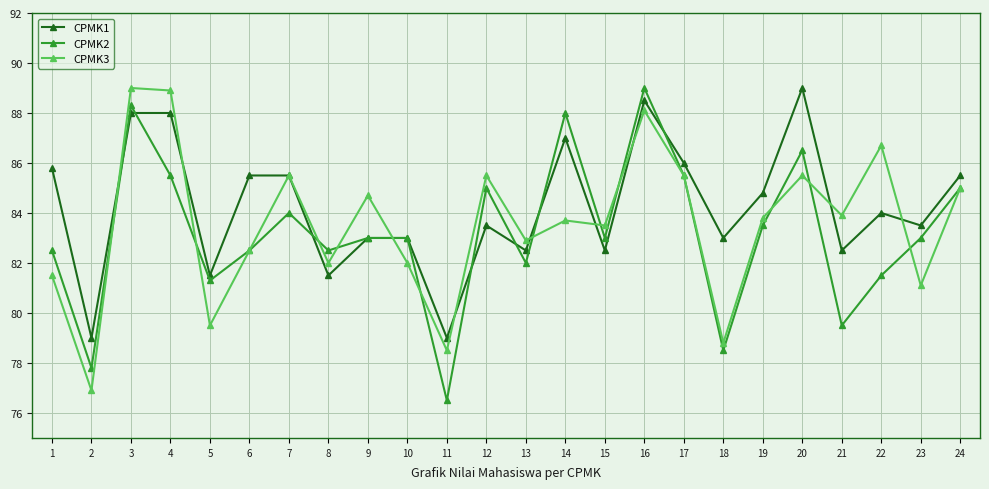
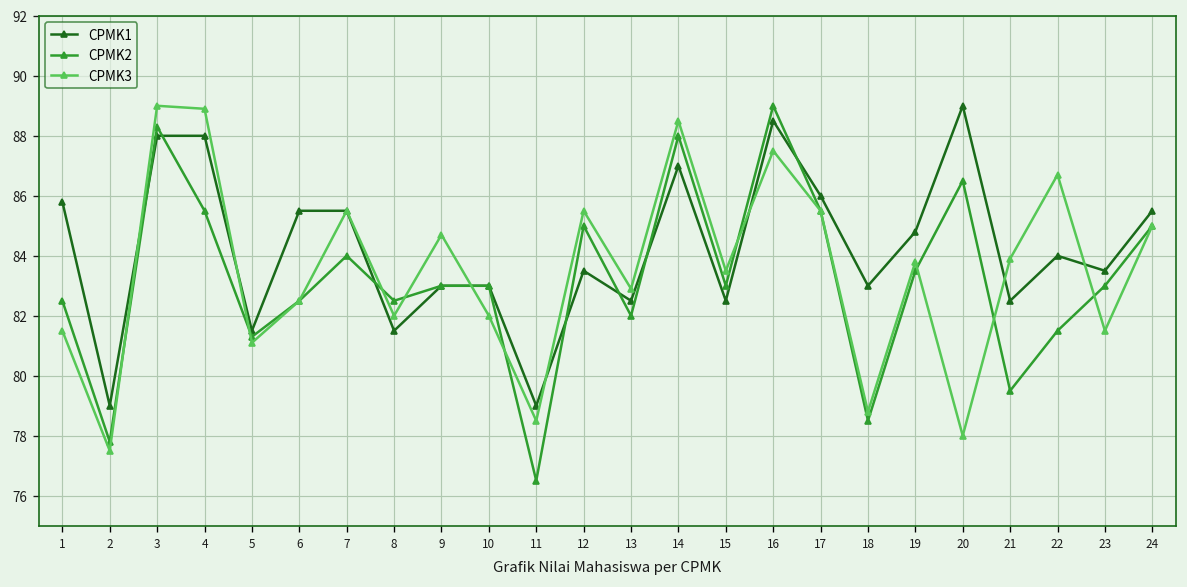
CPMK3, 2: 76.9 -> 77.5
CPMK3, 5: 79.5 -> 81.1
CPMK3, 14: 83.7 -> 88.5
CPMK3, 16: 88.1 -> 87.5
CPMK3, 20: 85.5 -> 78.0
CPMK3, 23: 81.1 -> 81.5
